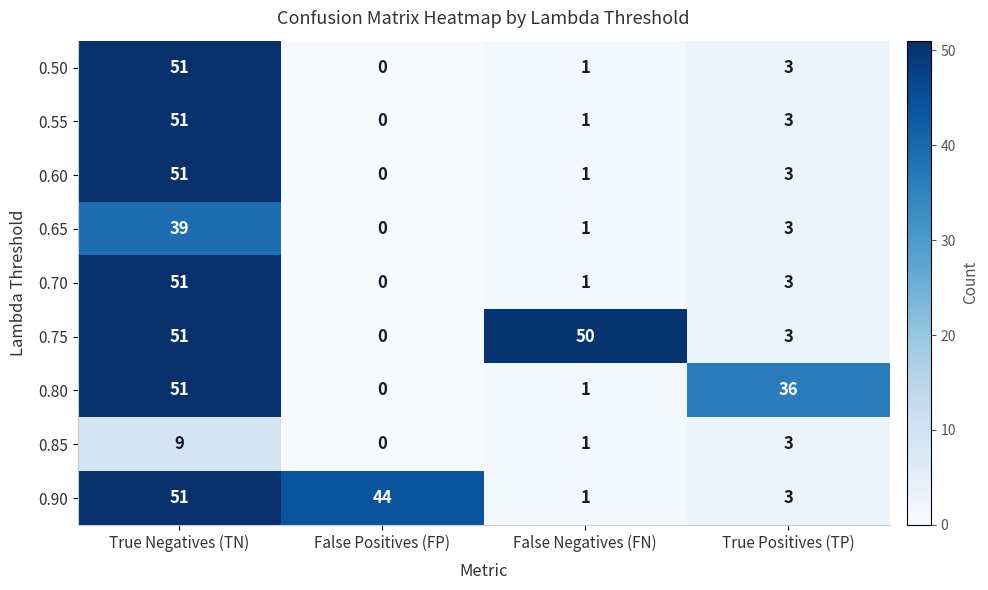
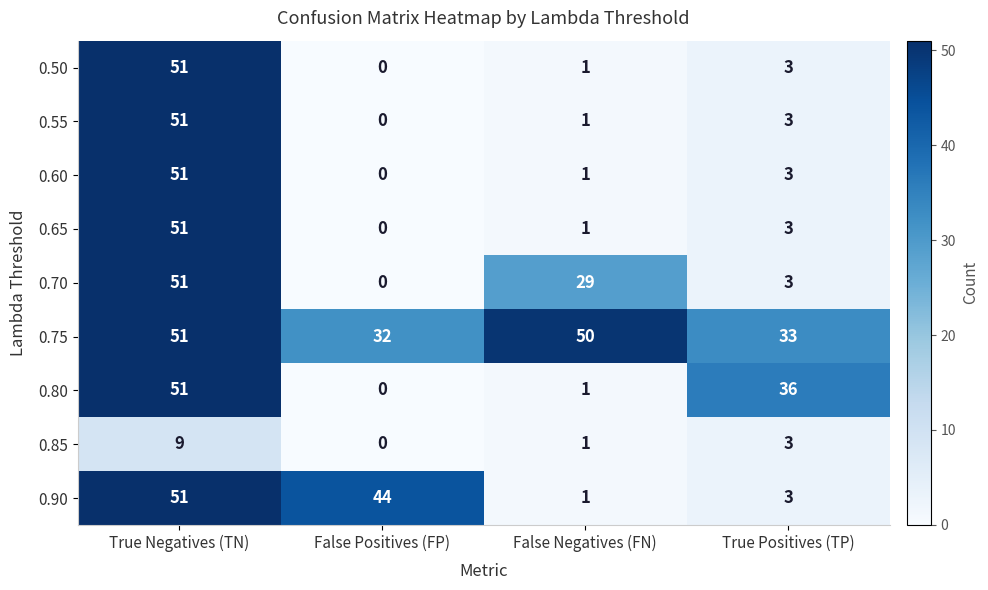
0.65, True Negatives (TN): 39 -> 51
0.70, False Negatives (FN): 1 -> 29
0.75, False Positives (FP): 0 -> 32
0.75, True Positives (TP): 3 -> 33
